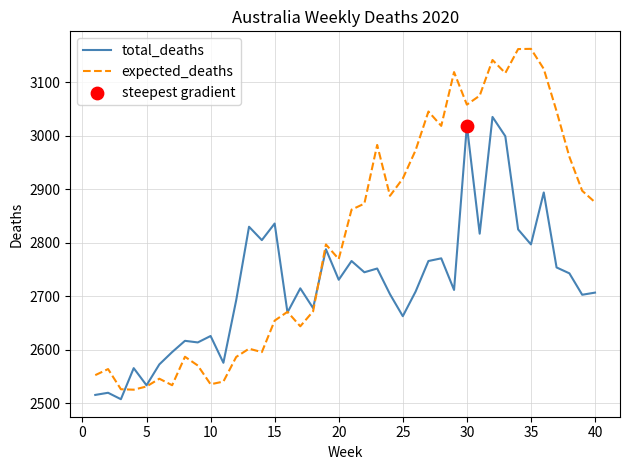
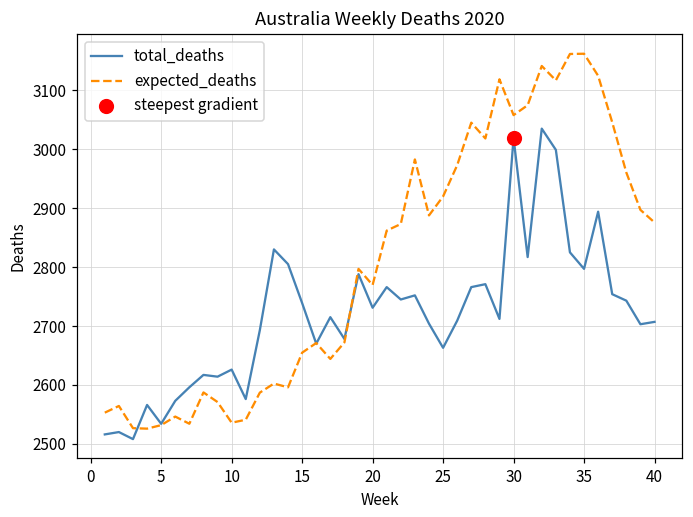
total_deaths, 15: 2840 -> 2740
